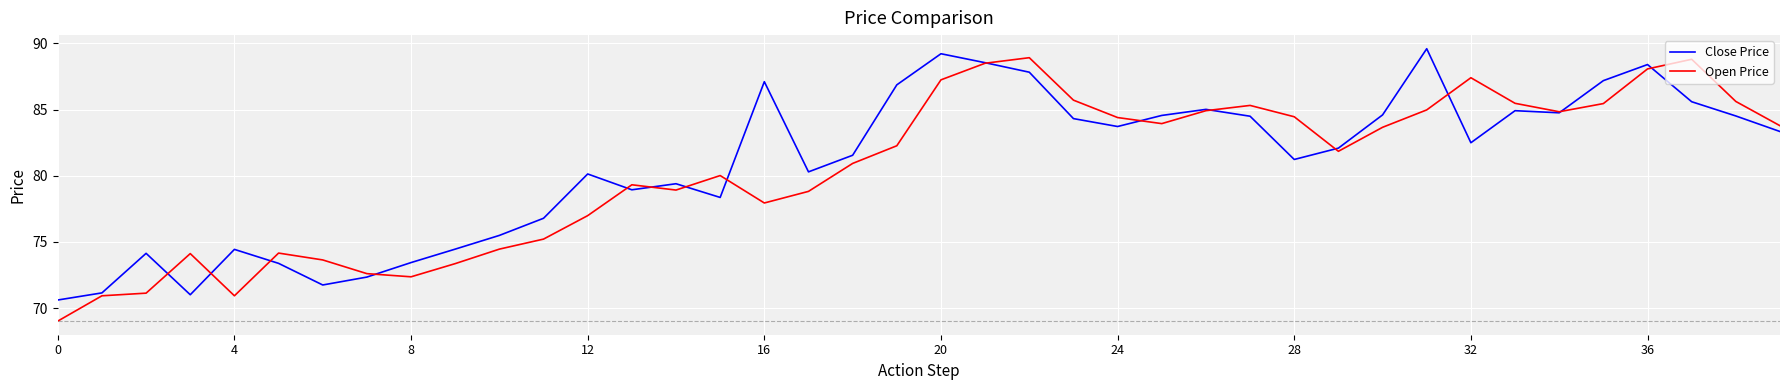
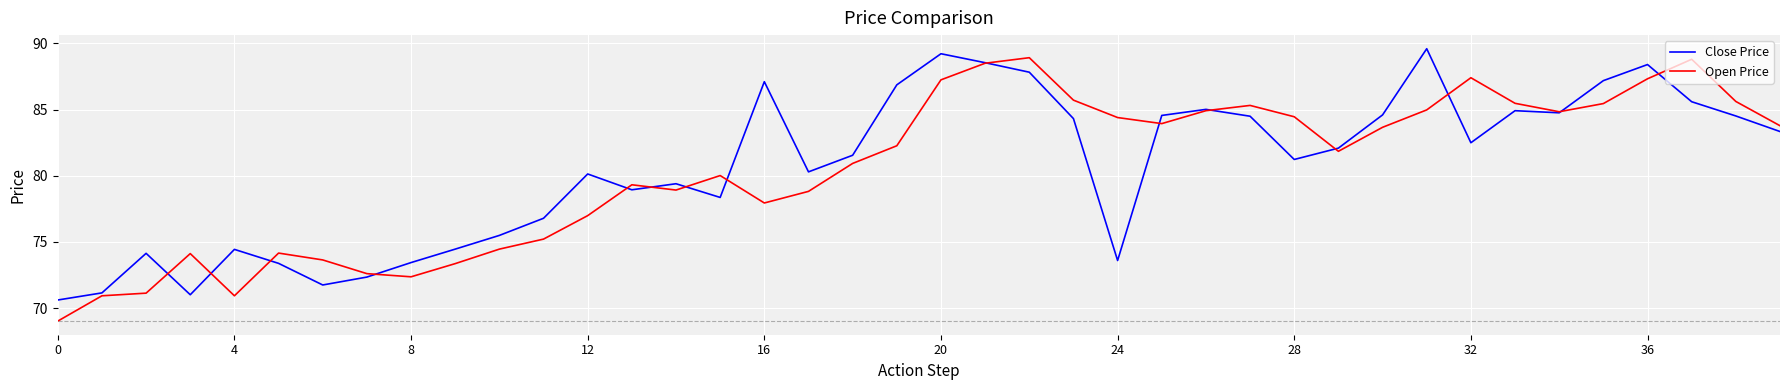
Close Price, 24: 83.7 -> 73.6
Open Price, 36: 88.1 -> 87.3
